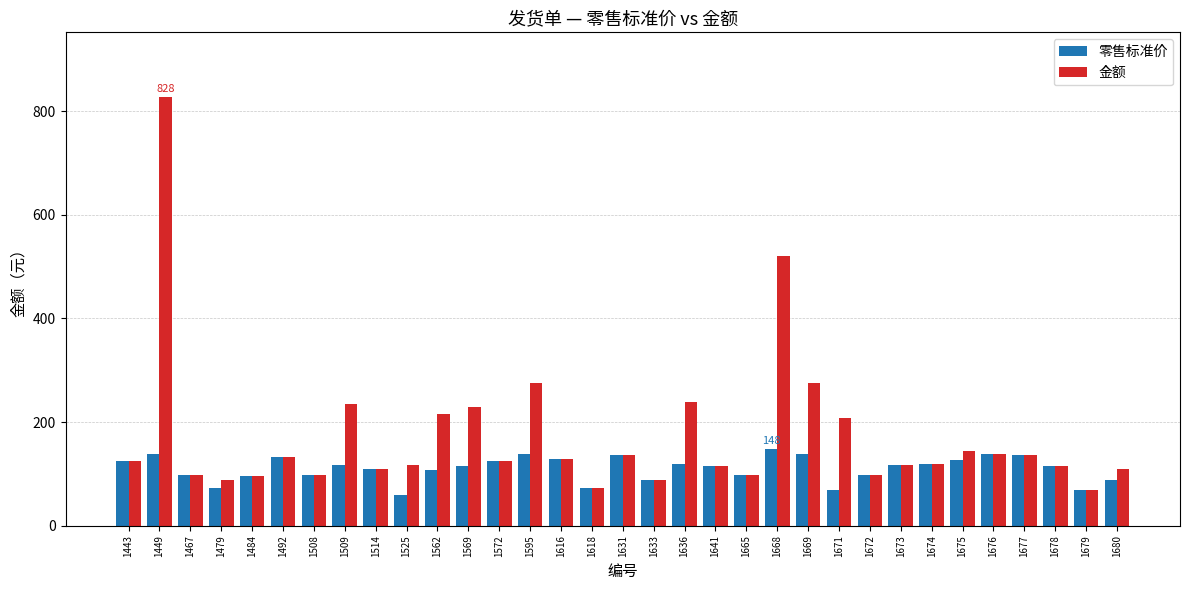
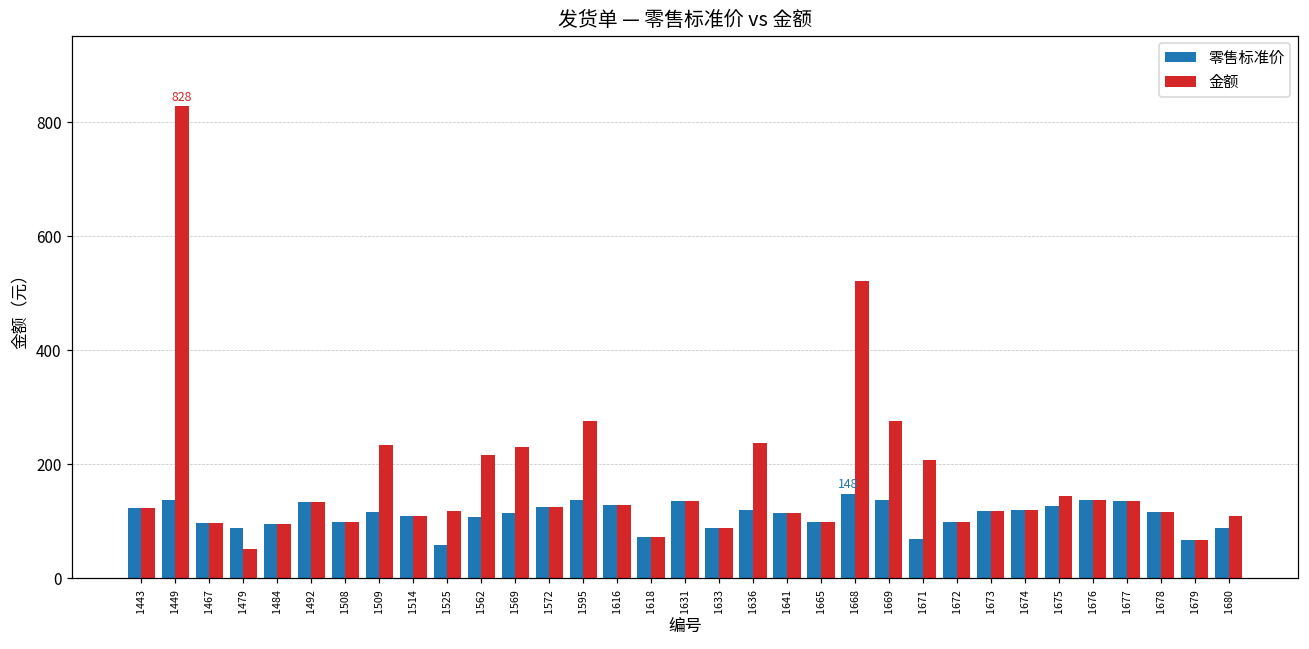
零售标准价, 1479: 70 -> 90
金额, 1479: 90 -> 50
